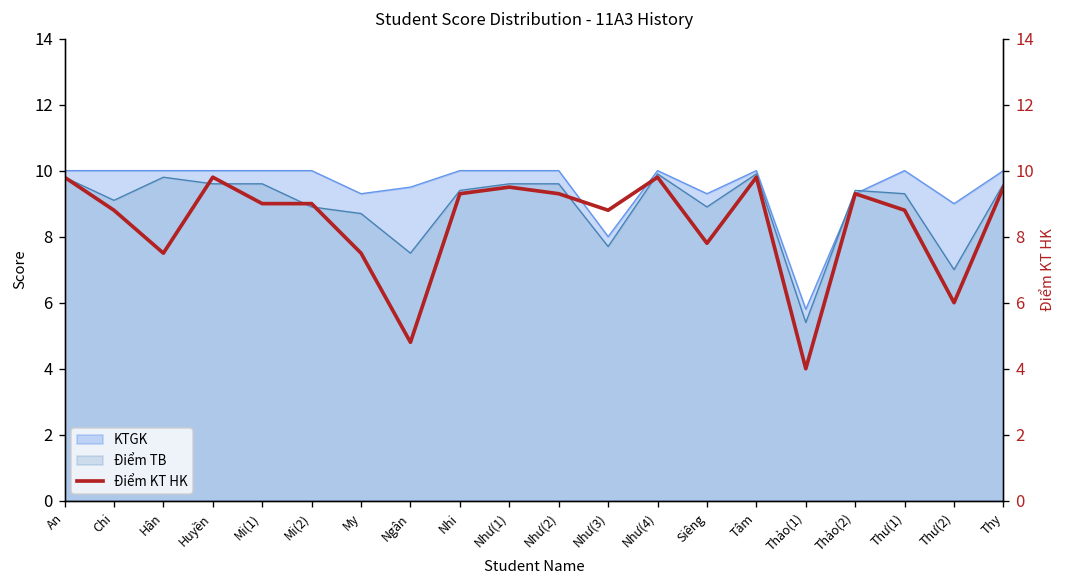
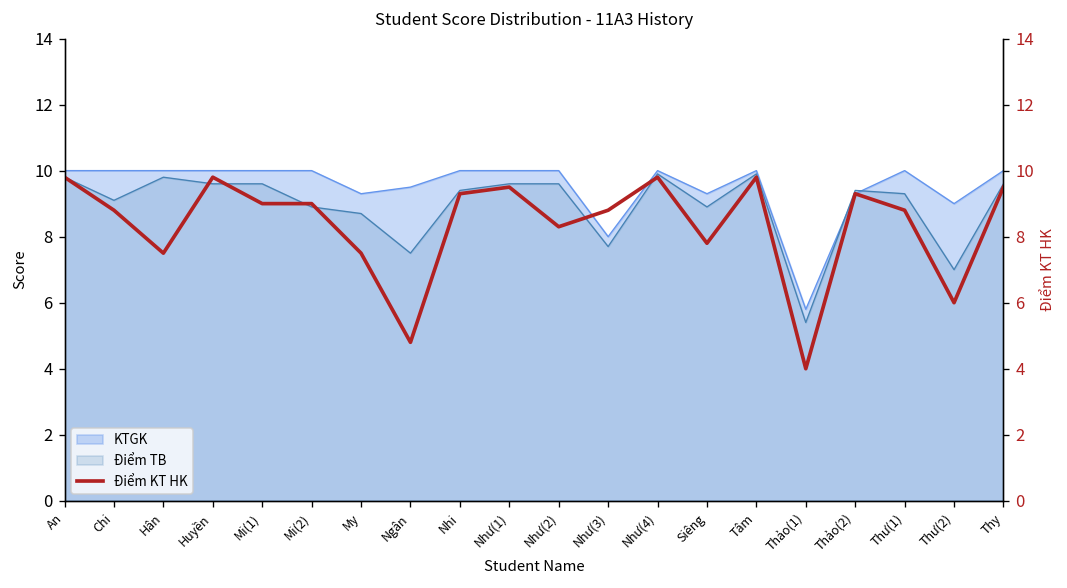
Điểm KT HK, Như(2): 9.3 -> 8.3
